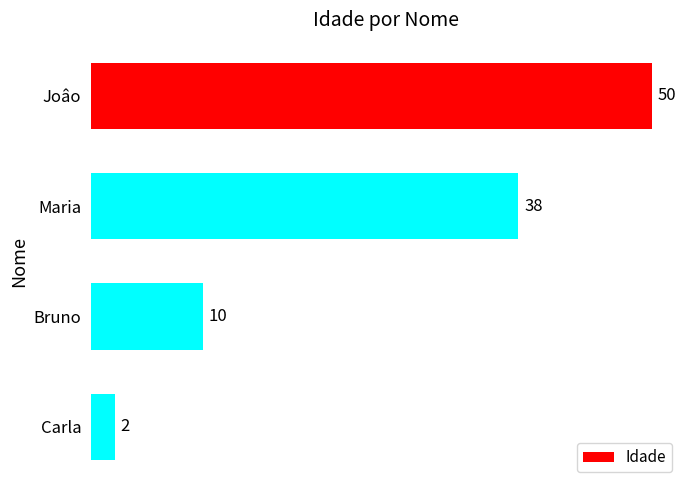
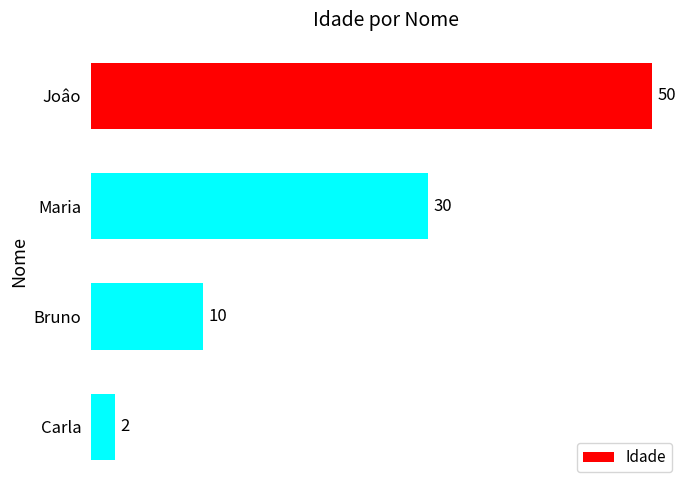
Maria: 38 -> 30
